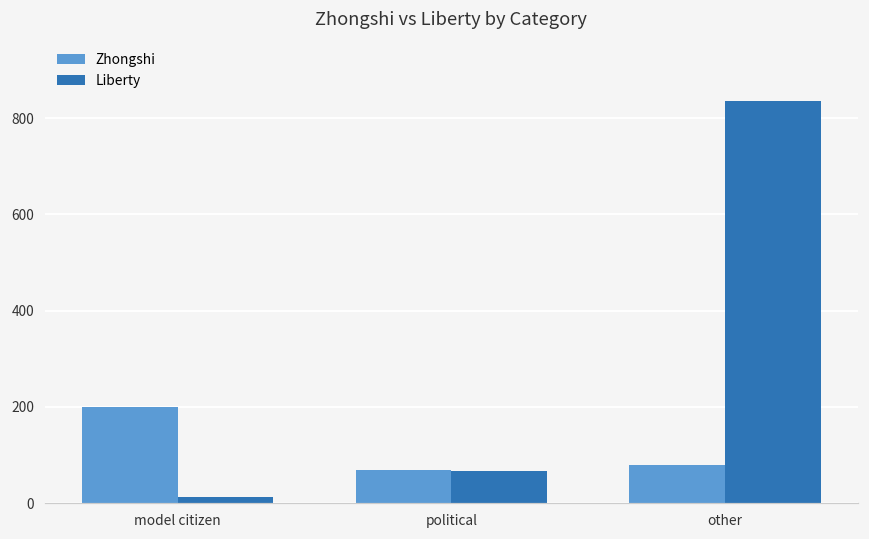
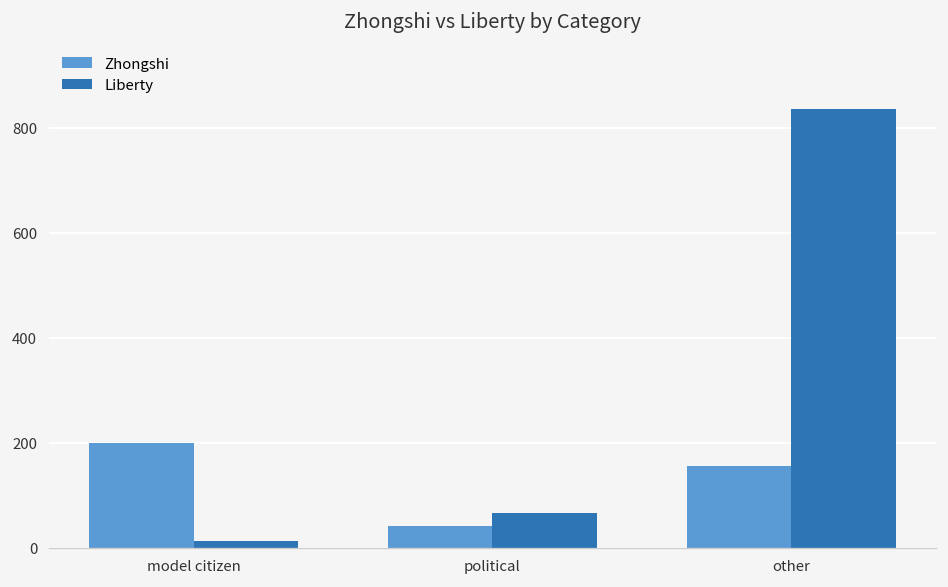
Zhongshi, political: 70 -> 40
Zhongshi, other: 80 -> 160
